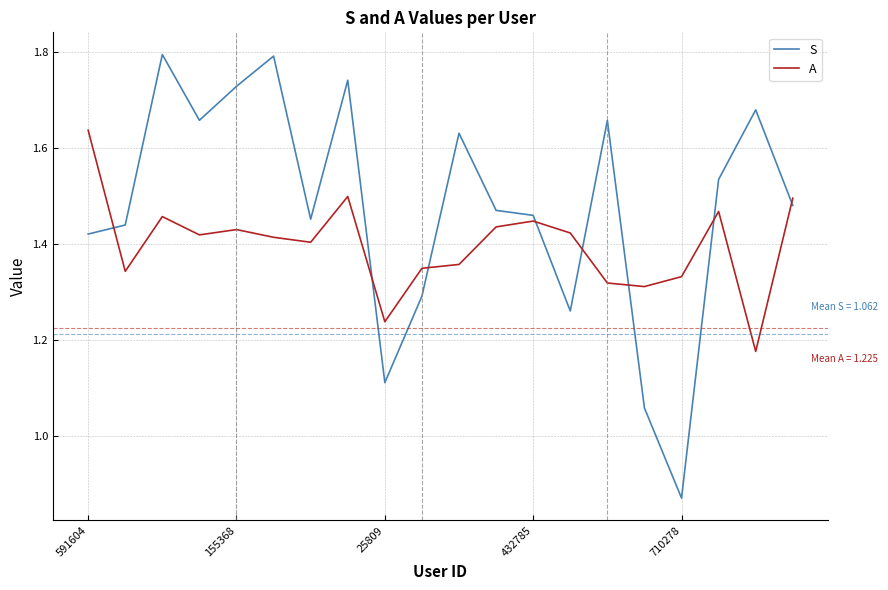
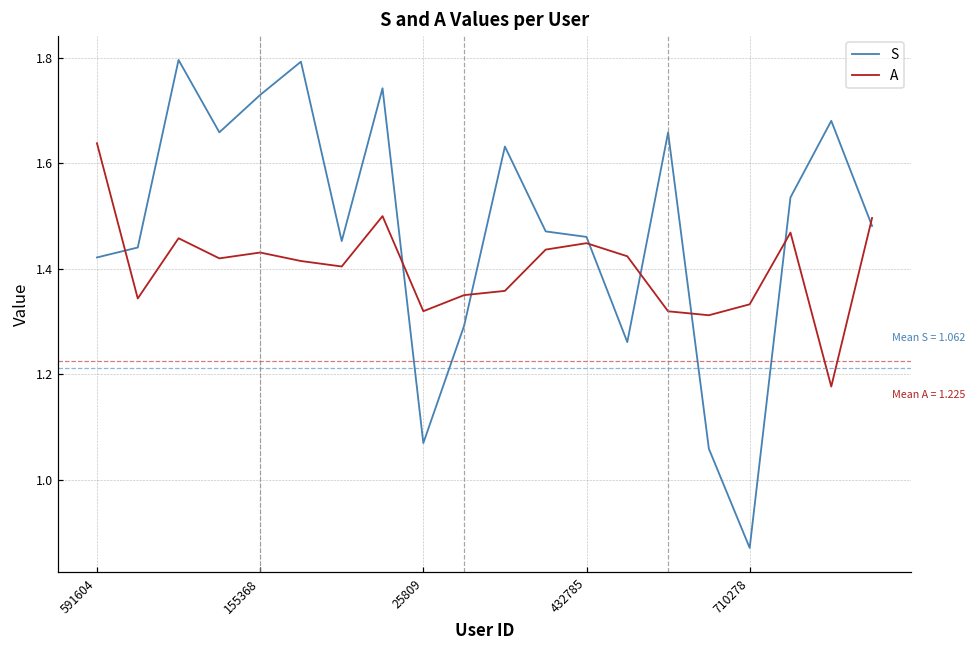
S, 25809: 1.11 -> 1.07
A, 25809: 1.24 -> 1.32
